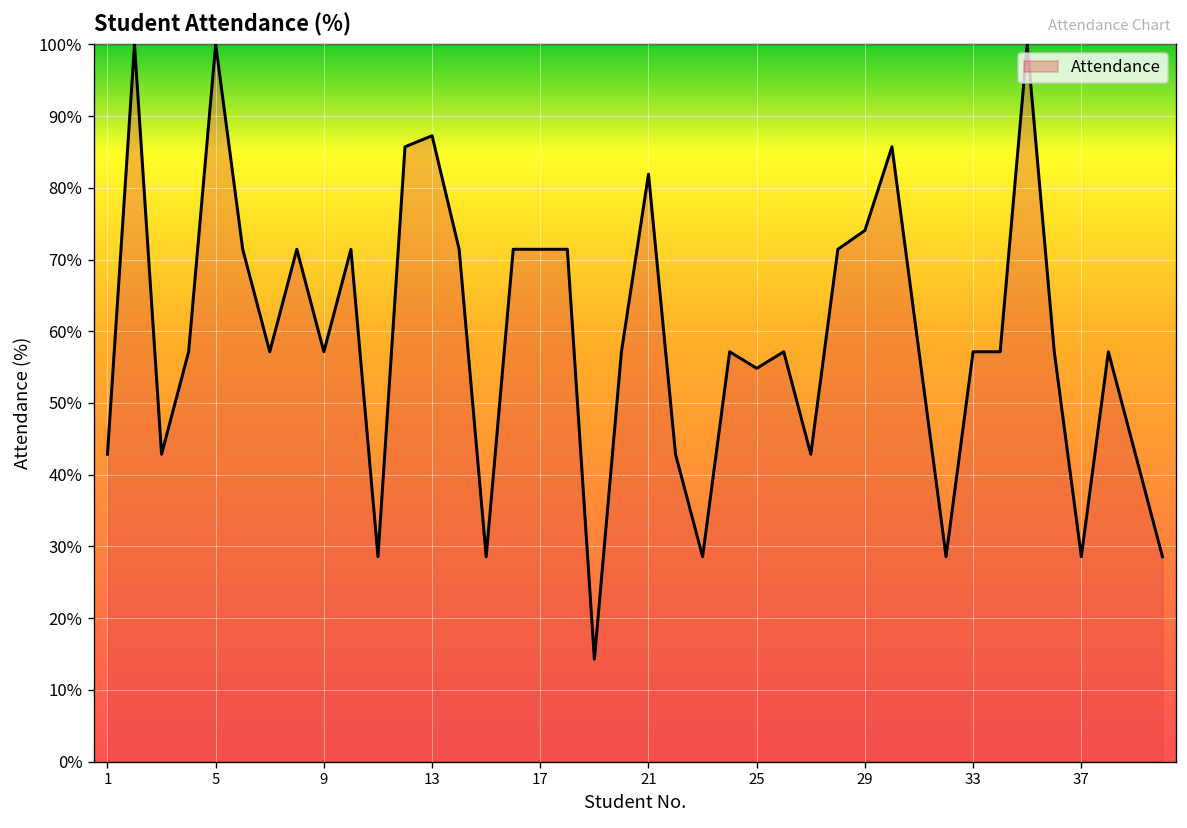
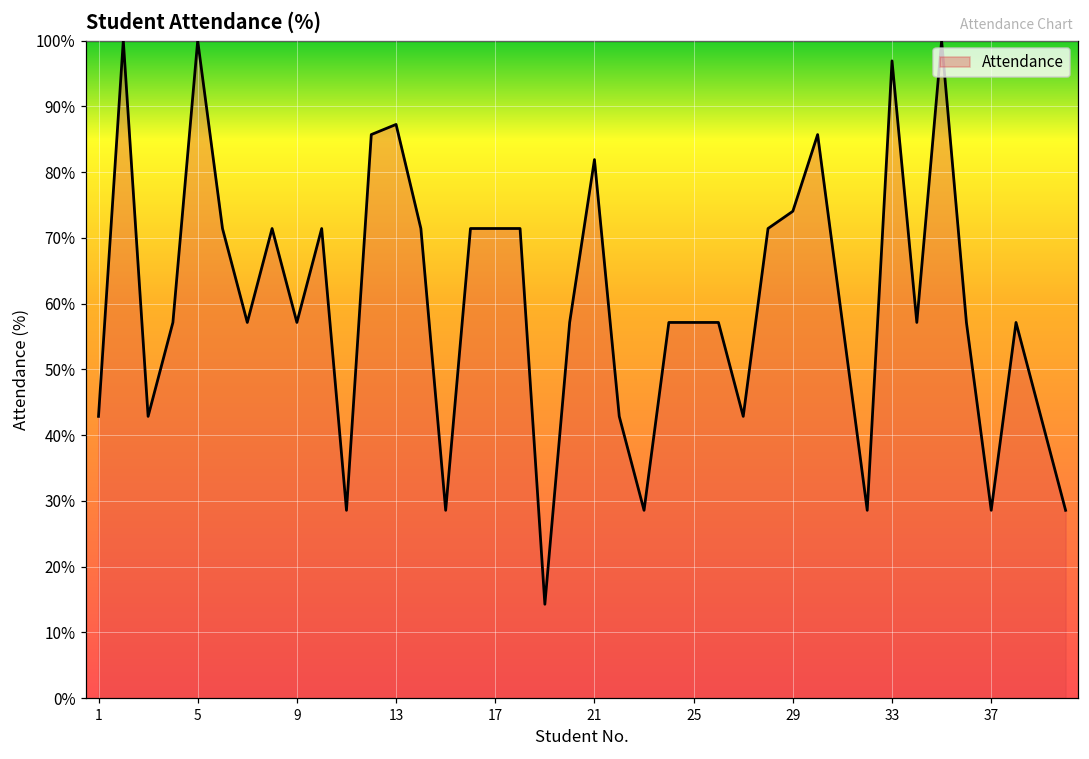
25: 55% -> 57%
33: 57% -> 97%
